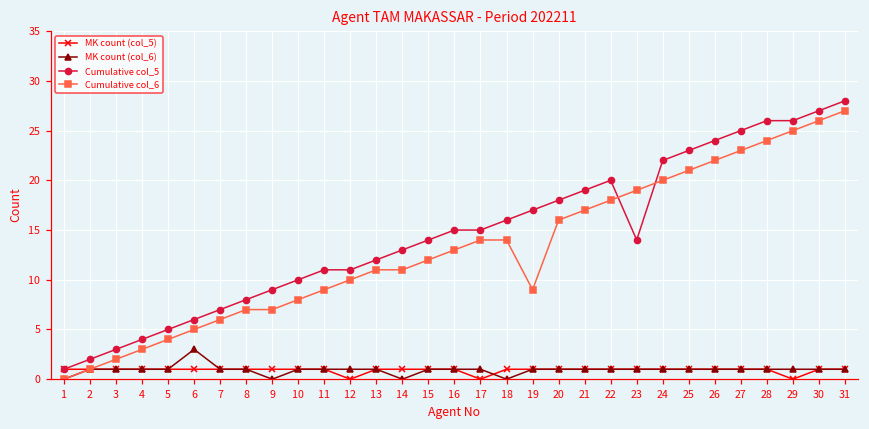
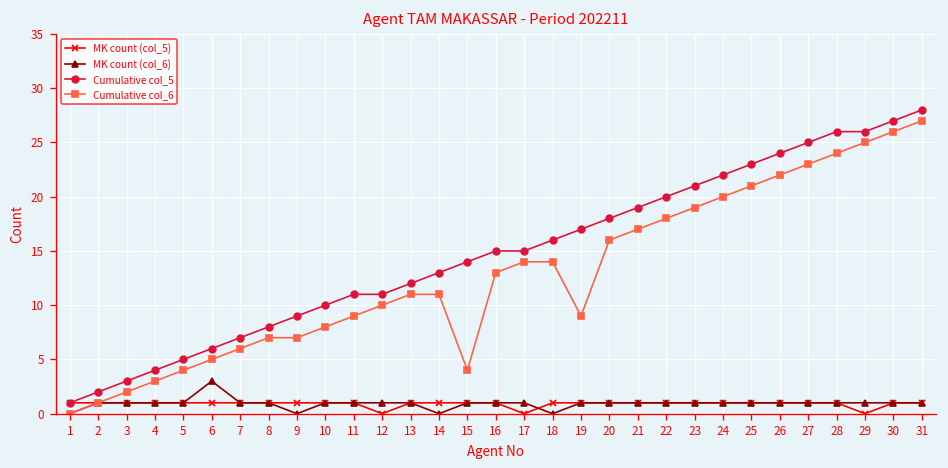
Cumulative col_6, 15: 12 -> 4
Cumulative col_5, 23: 14 -> 21
